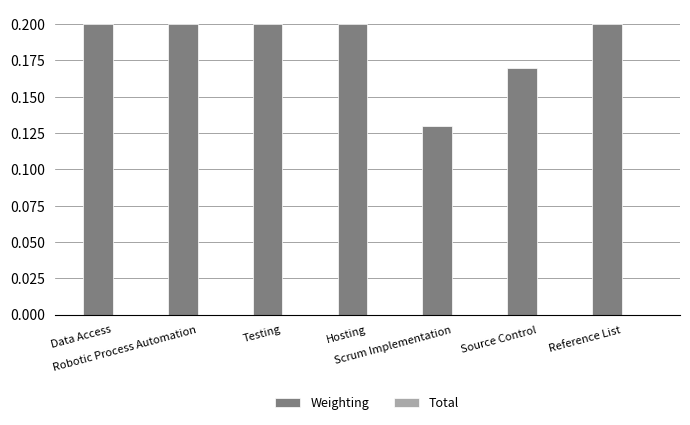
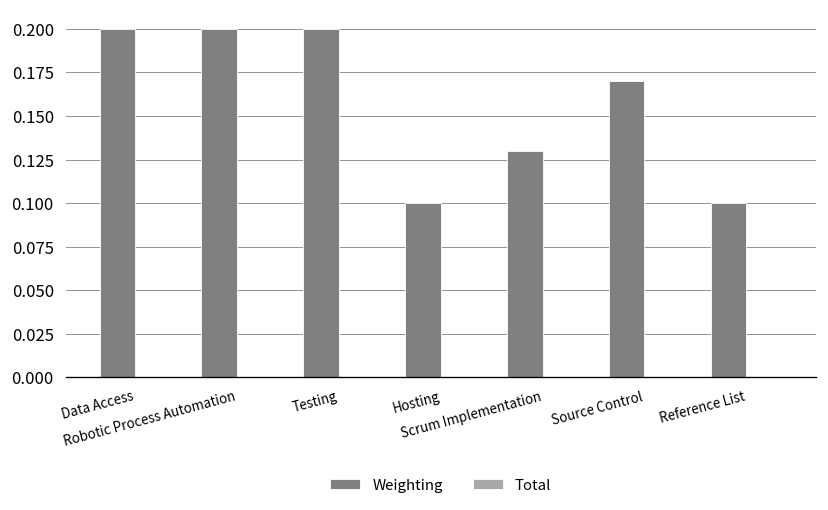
Weighting, Hosting: 0.2 -> 0.1
Weighting, Reference List: 0.2 -> 0.1
